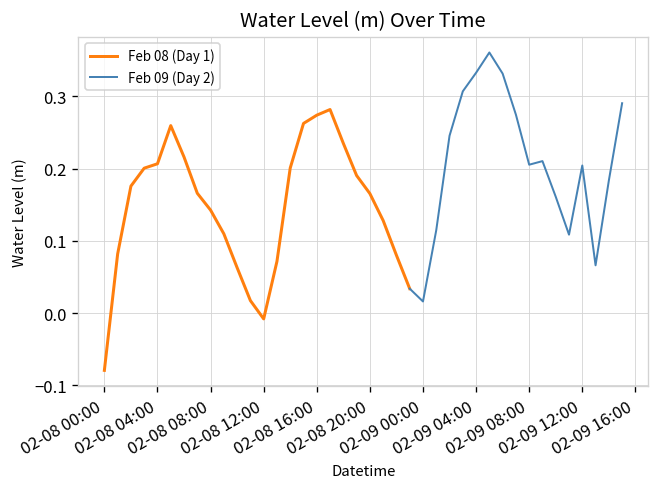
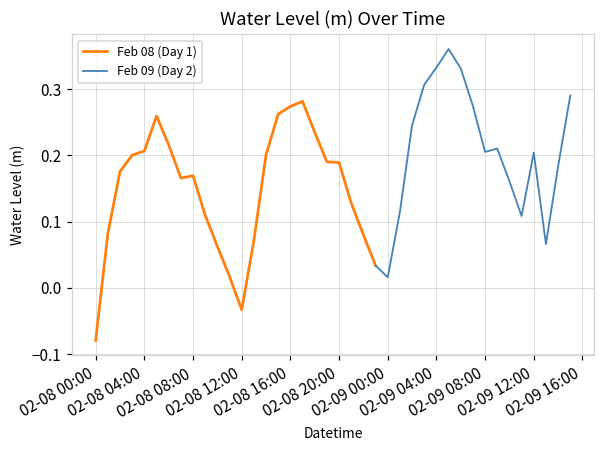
Feb 08 (Day 1), 02-08 08:00: 0.14 -> 0.17
Feb 08 (Day 1), 02-08 12:00: -0.01 -> -0.03
Feb 08 (Day 1), 02-08 20:00: 0.17 -> 0.19
